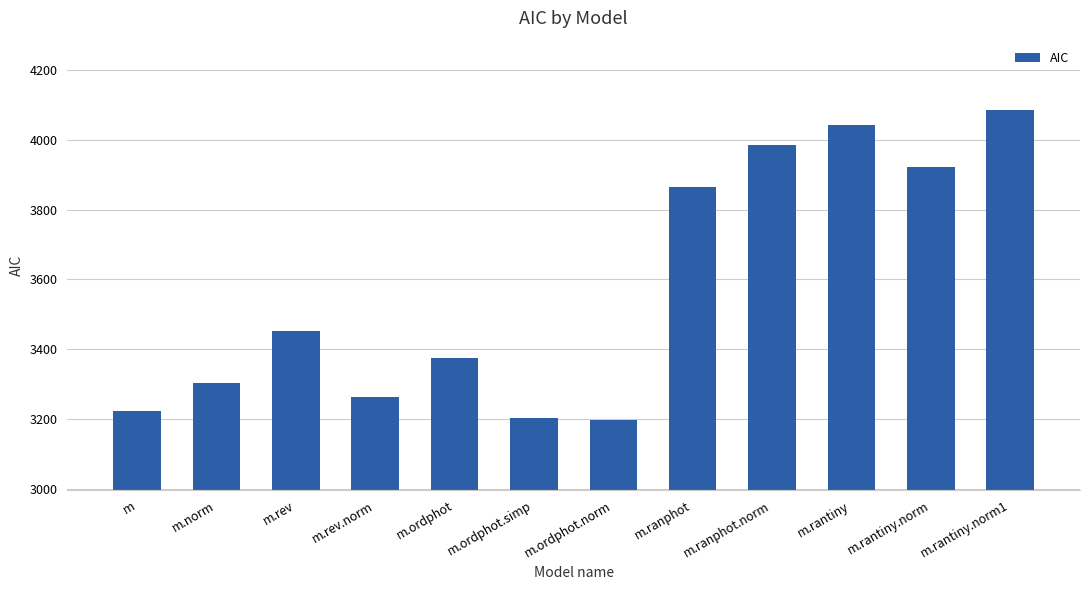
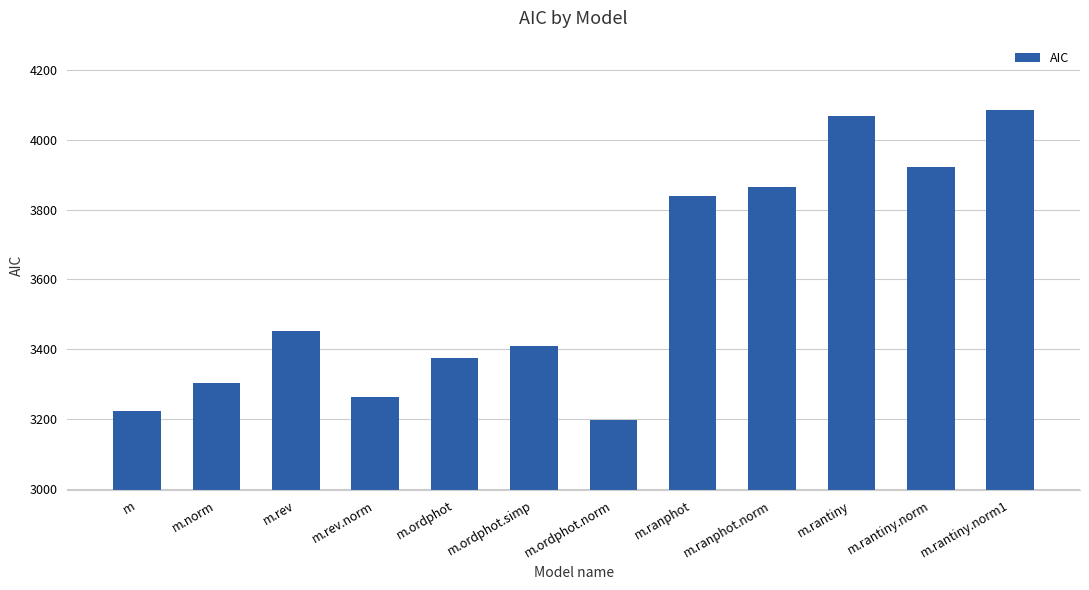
m.ordphot.simp: 3200 -> 3410
m.ranphot: 3870 -> 3840
m.ranphot.norm: 3980 -> 3870
m.rantiny: 4040 -> 4070
